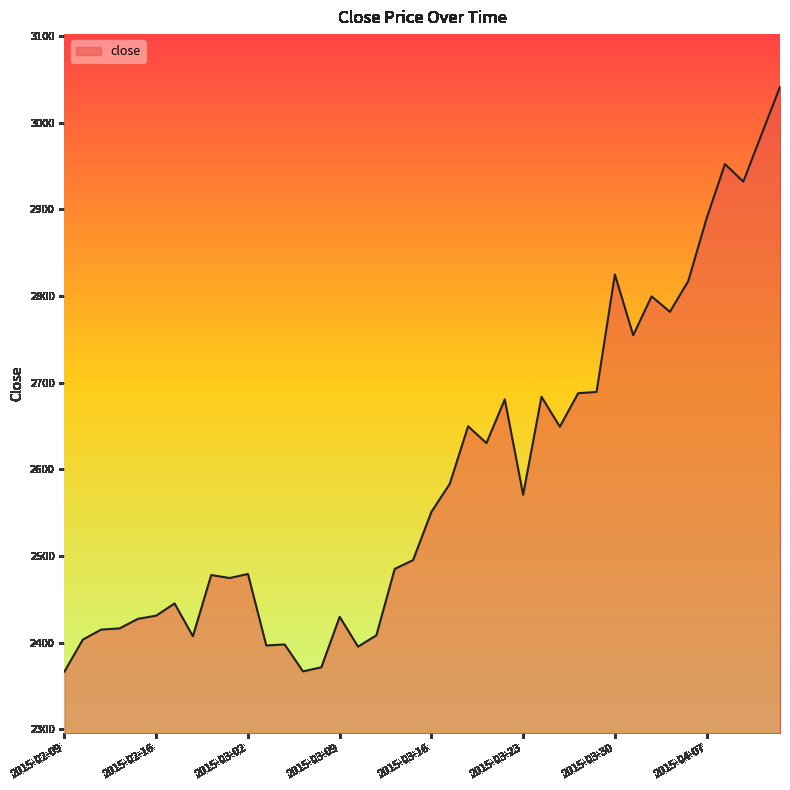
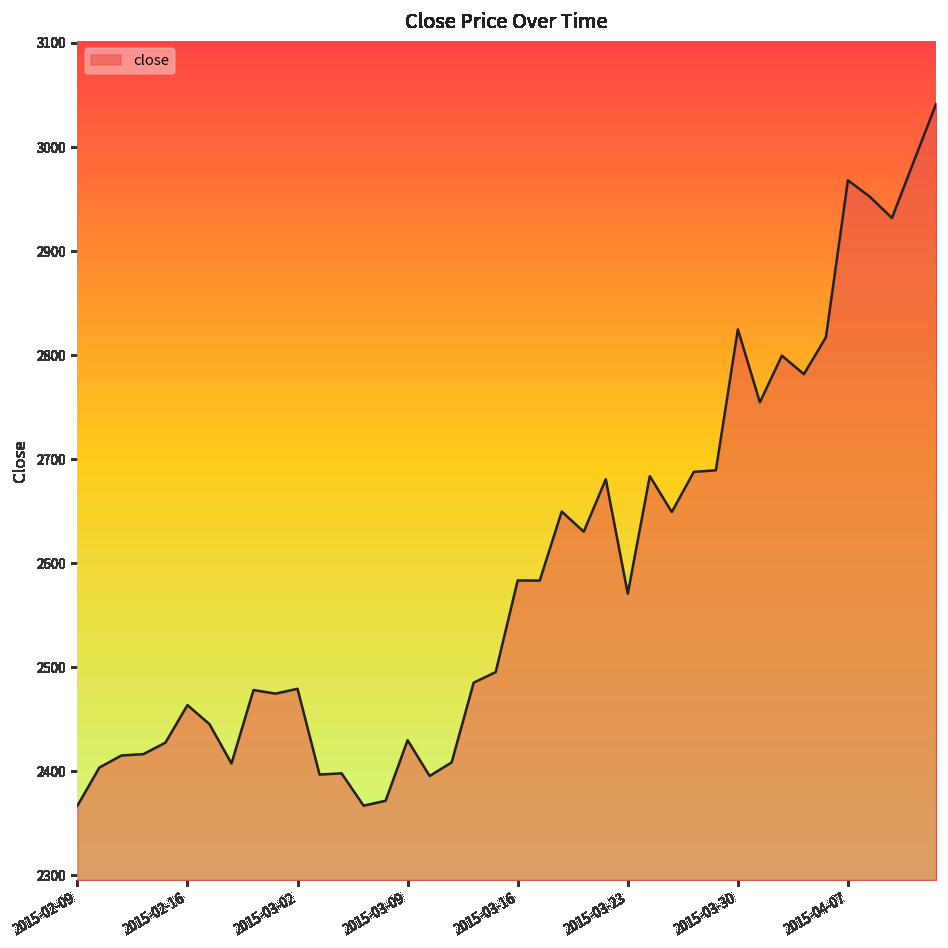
2015-02-16: 2430 -> 2460
2015-03-16: 2550 -> 2580
2015-04-07: 2890 -> 2970
